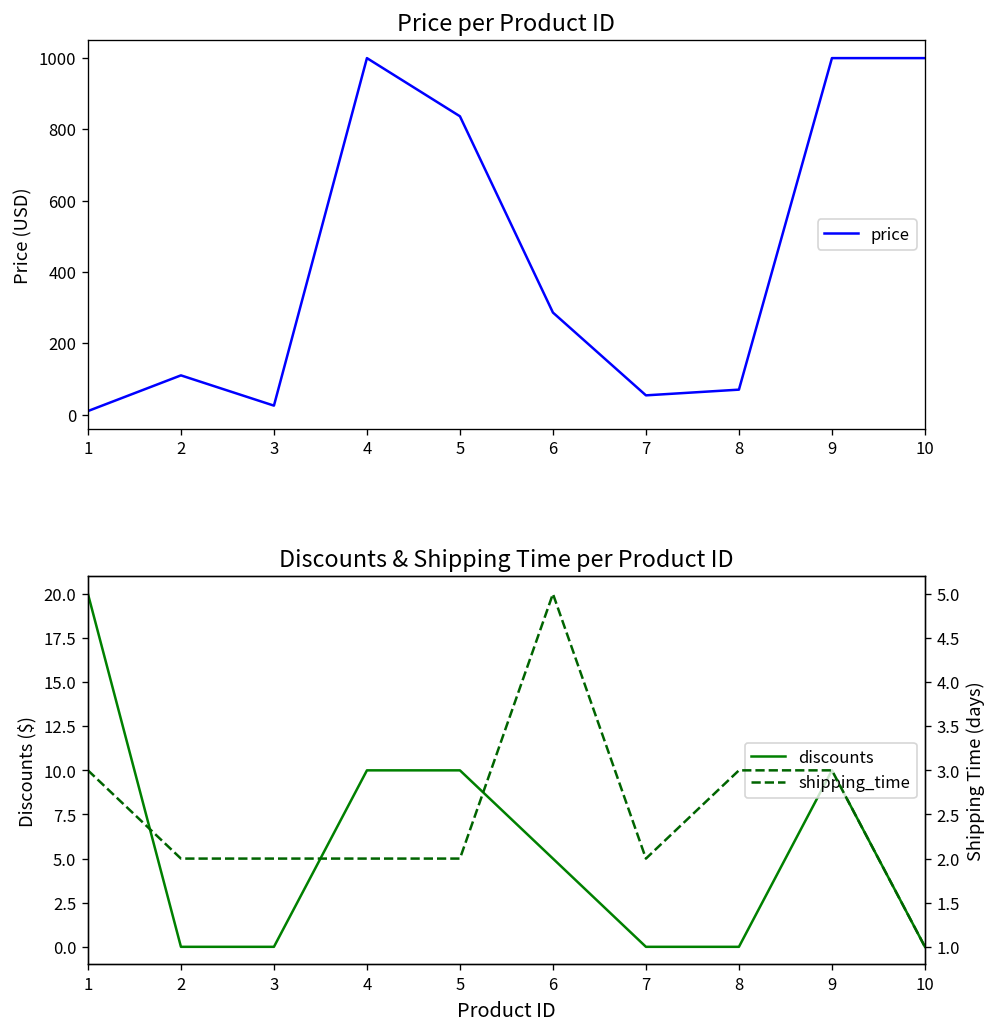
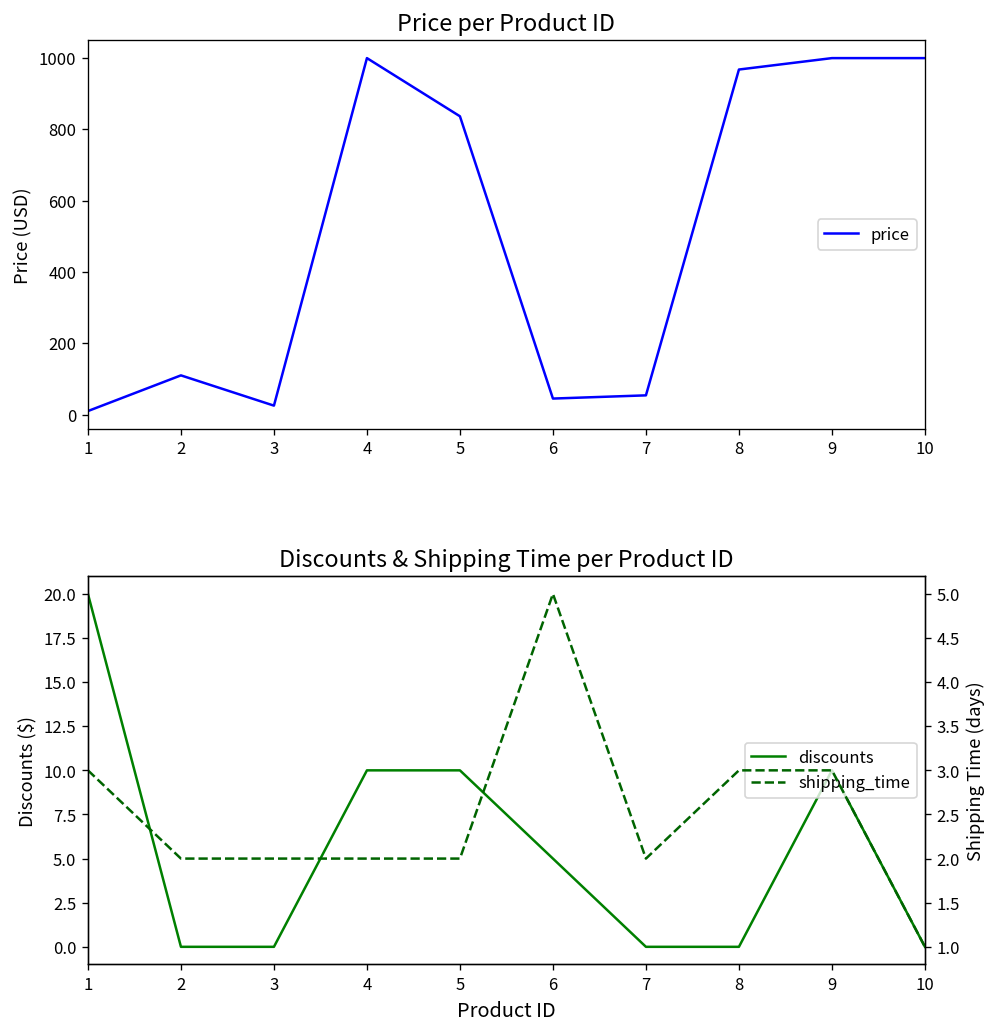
Price per Product ID, 6: 290 -> 50
Price per Product ID, 8: 70 -> 970
